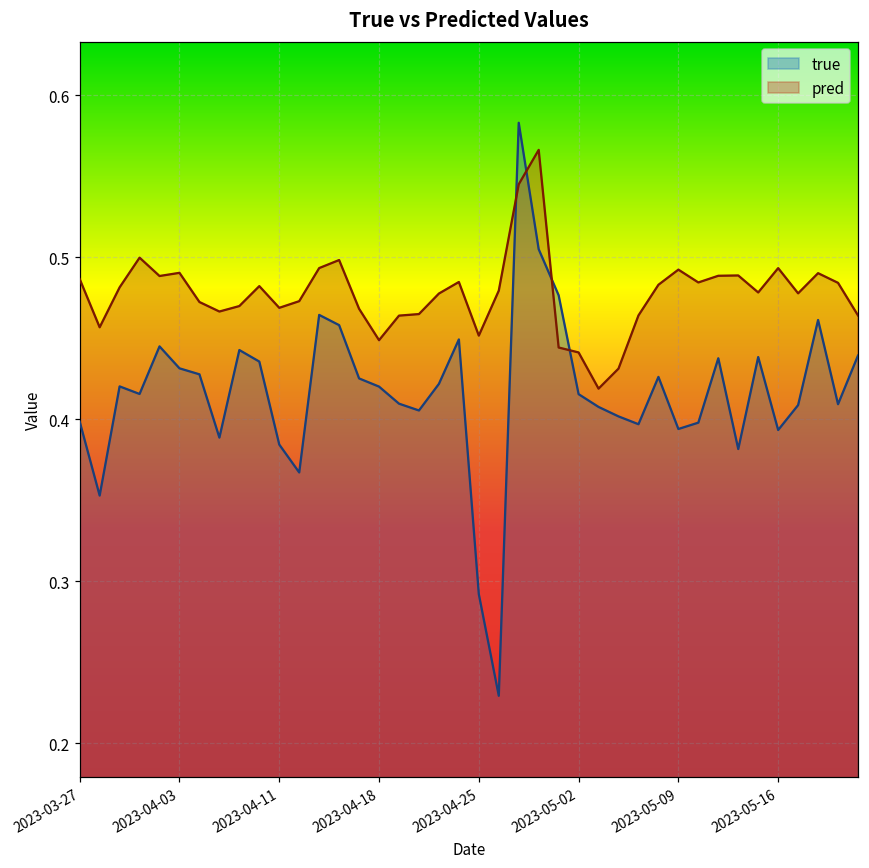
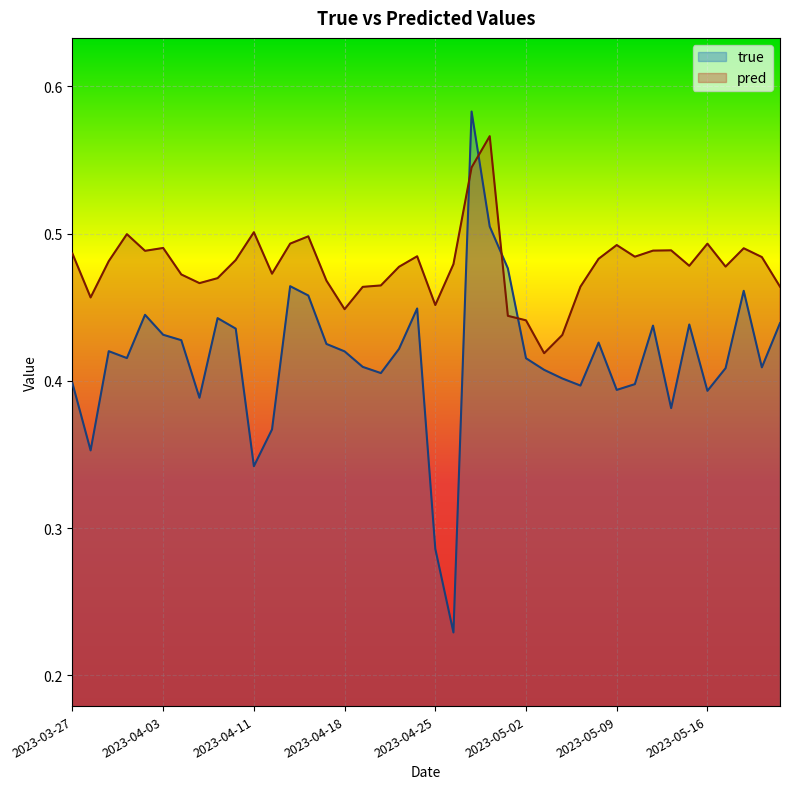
true, 2023-04-11: 0.384 -> 0.342
pred, 2023-04-11: 0.469 -> 0.501
true, 2023-04-25: 0.292 -> 0.286
